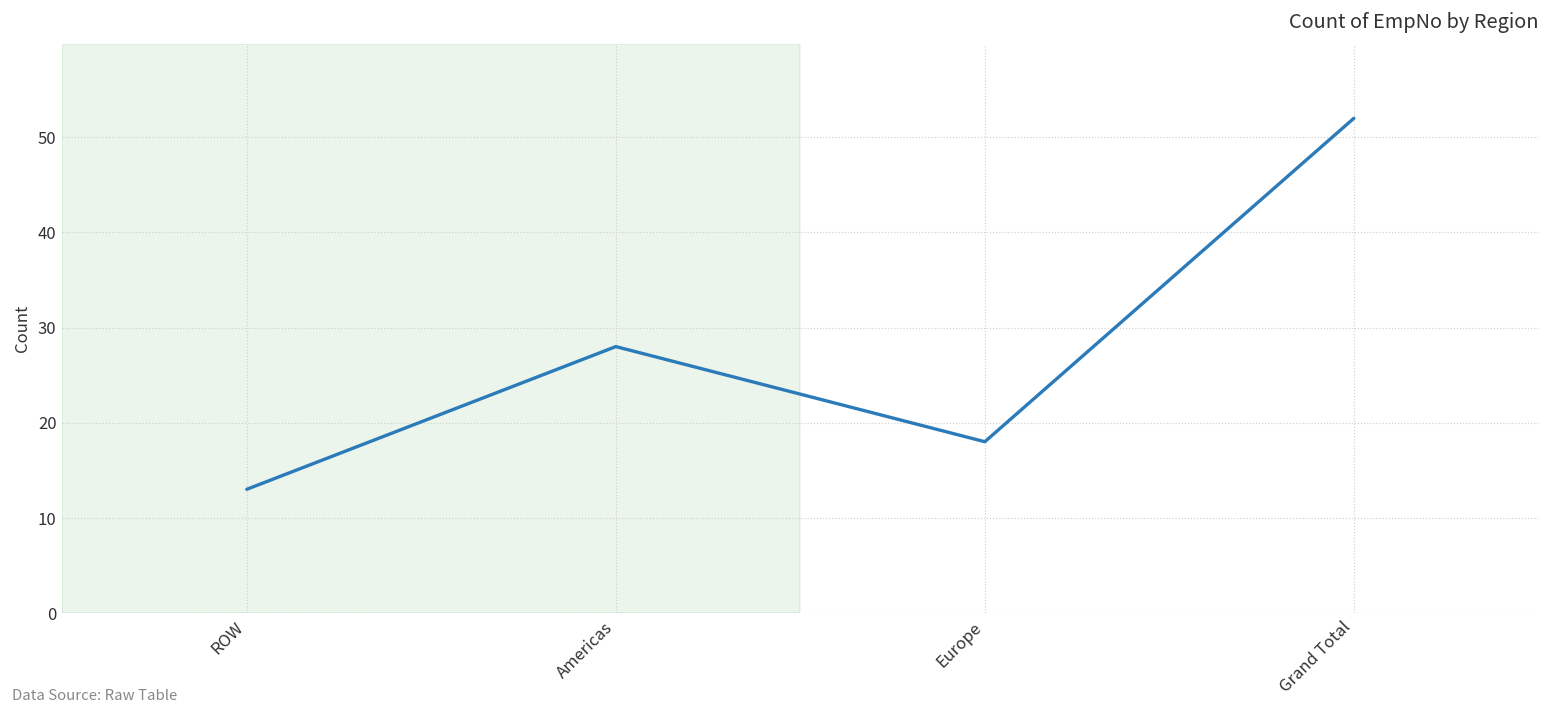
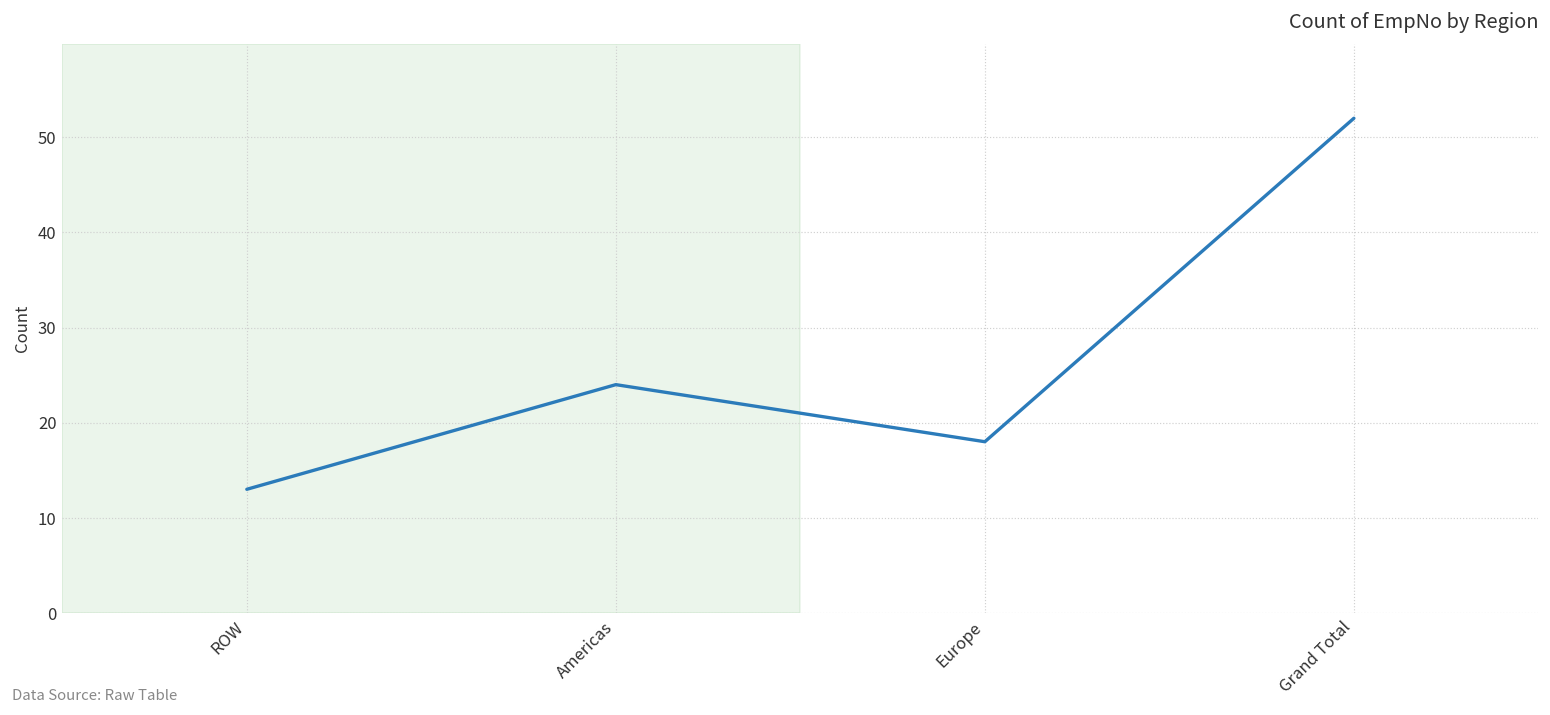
Americas: 28 -> 24
